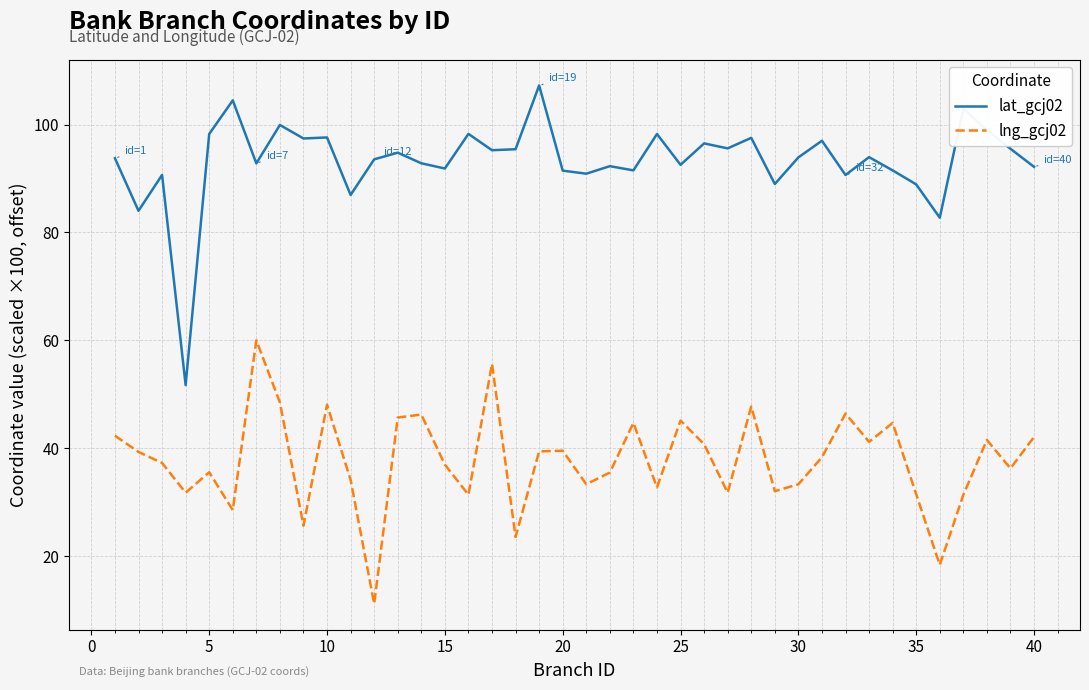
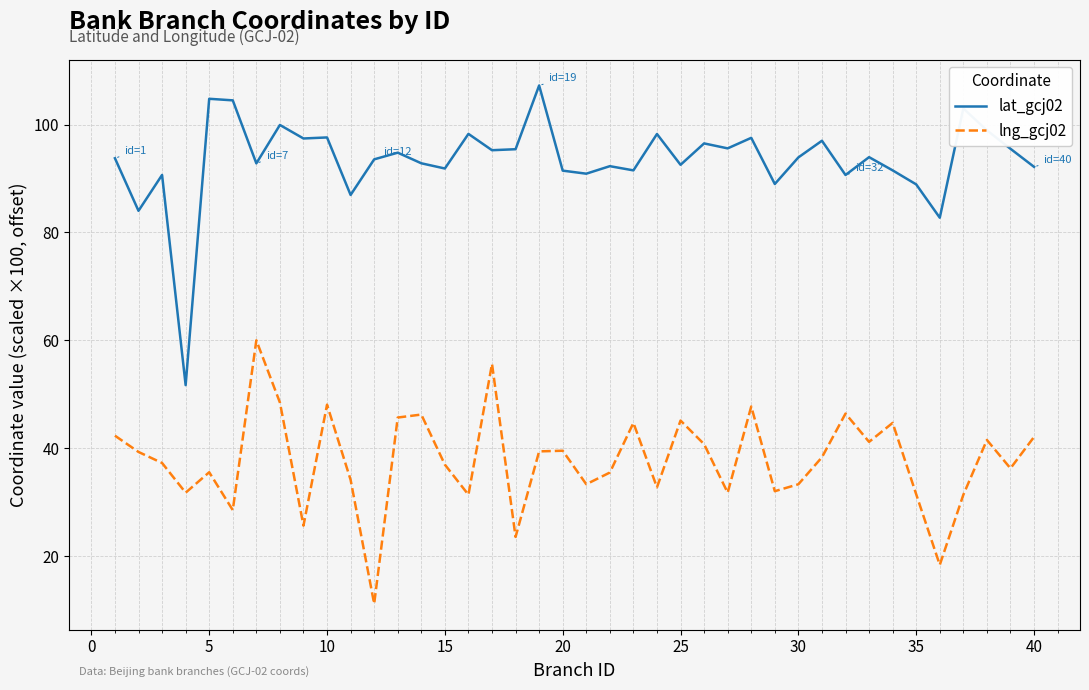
lat_gcj02, 5: 98 -> 105
